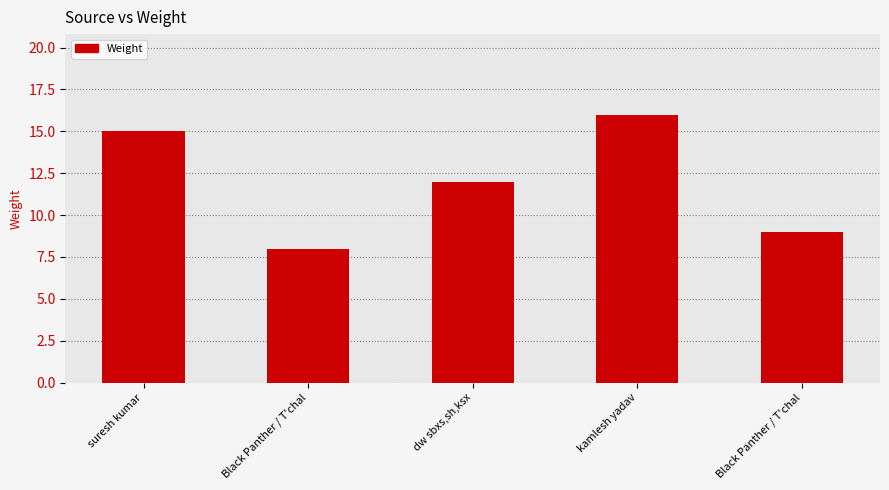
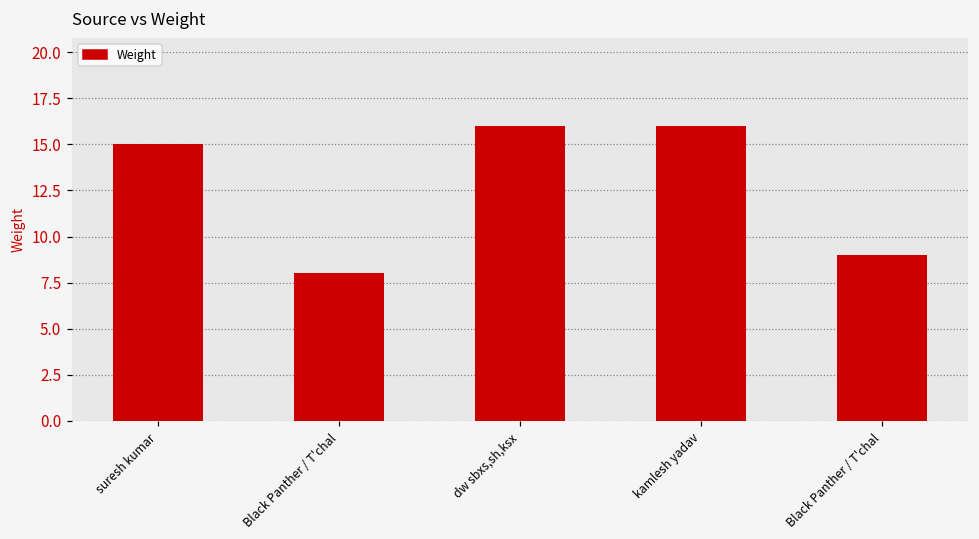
dw sbxs,sh,ksx: 12 -> 16
